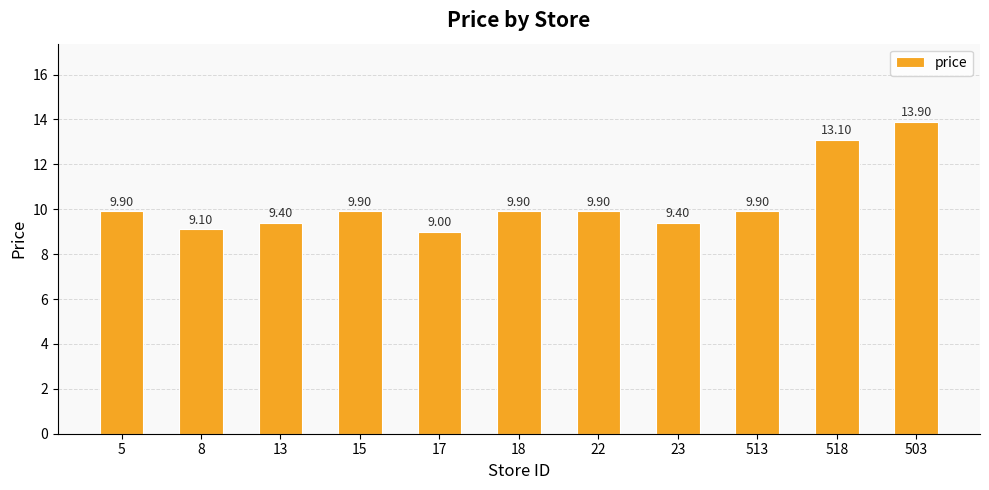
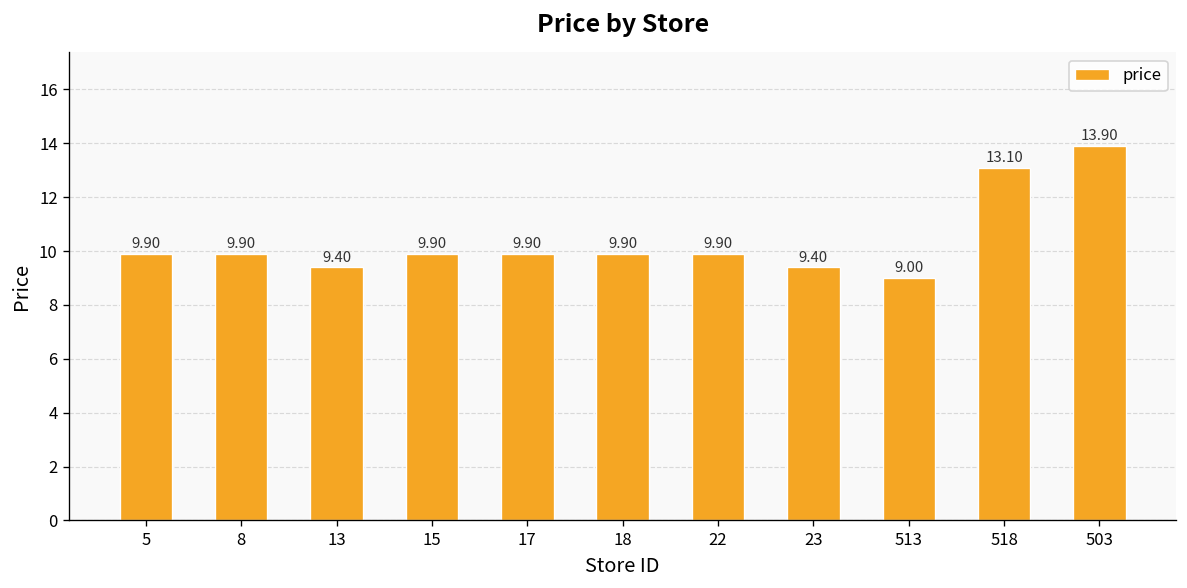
8: 9.10 -> 9.90
17: 9.00 -> 9.90
513: 9.90 -> 9.00
